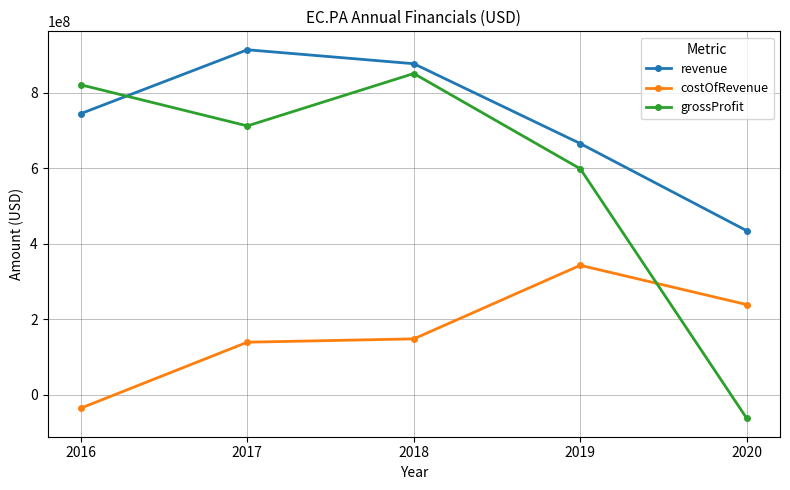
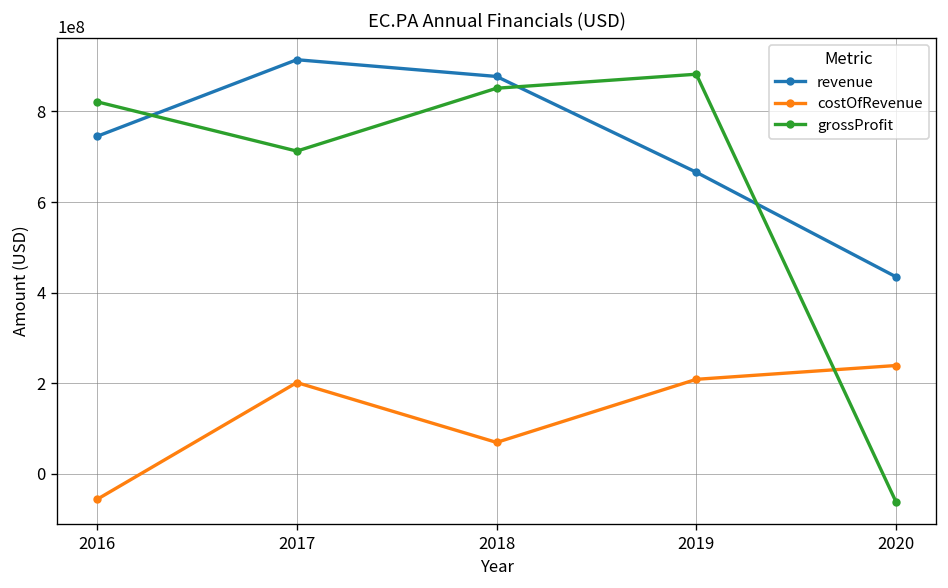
costOfRevenue, 2016: -30000000 -> -60000000
costOfRevenue, 2017: 140000000 -> 200000000
costOfRevenue, 2018: 150000000 -> 70000000
costOfRevenue, 2019: 340000000 -> 210000000
grossProfit, 2019: 600000000 -> 880000000
